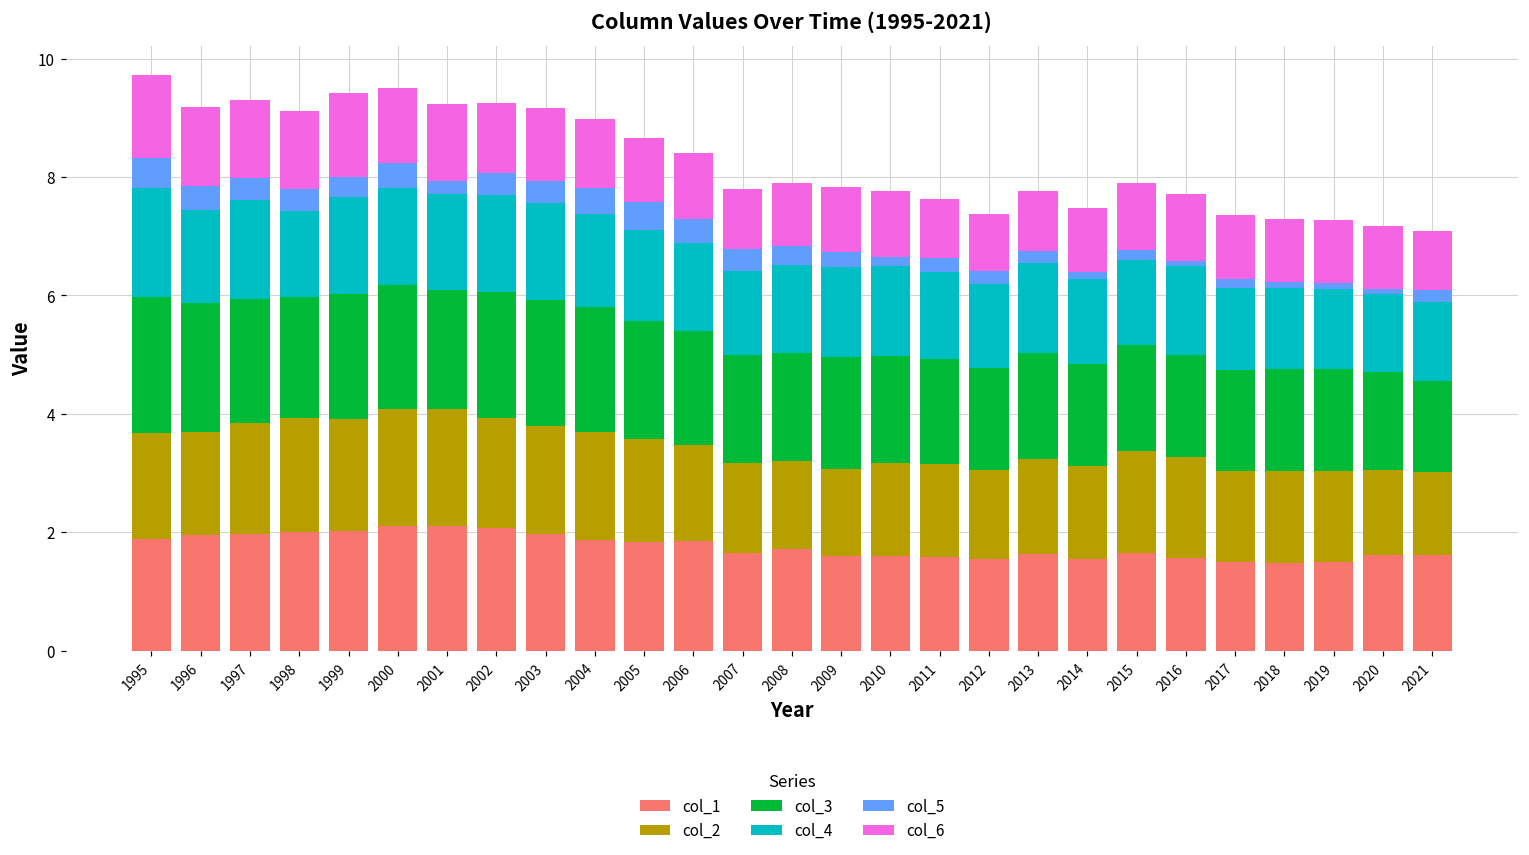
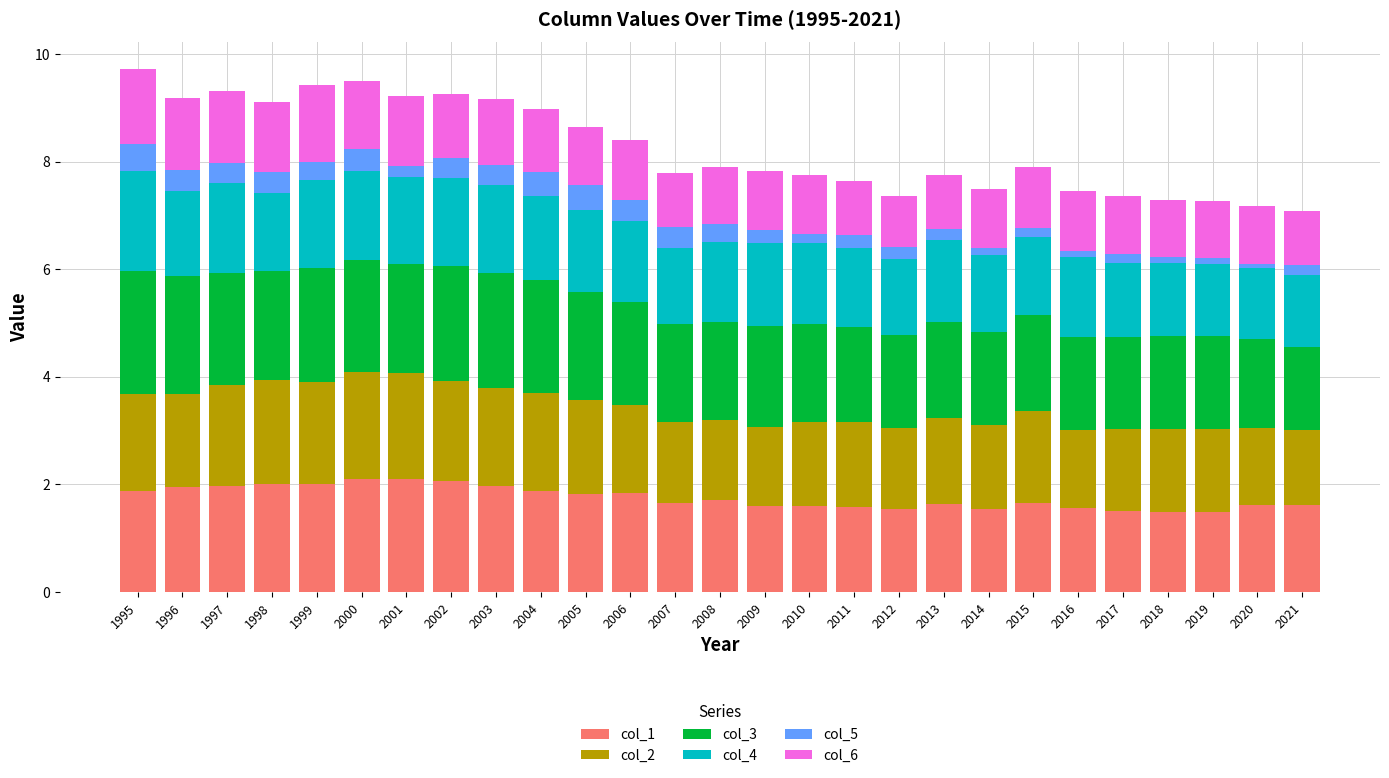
col_2, 2016: 1.7 -> 1.4
